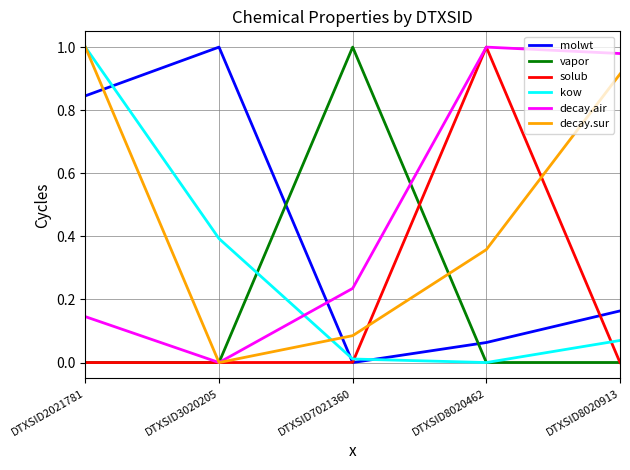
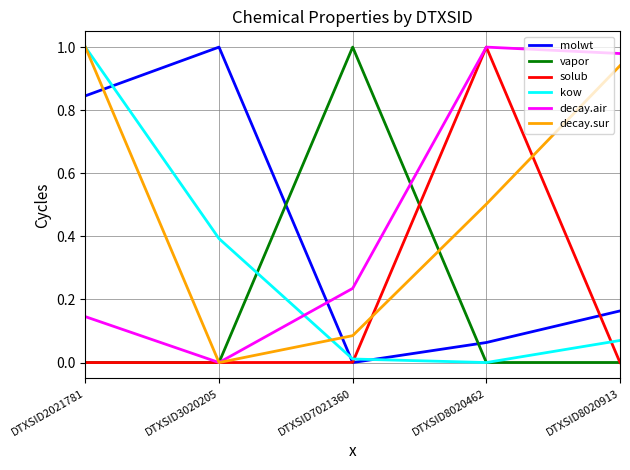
decay.sur, DTXSID8020462: 0.36 -> 0.50
decay.sur, DTXSID8020913: 0.91 -> 0.94
